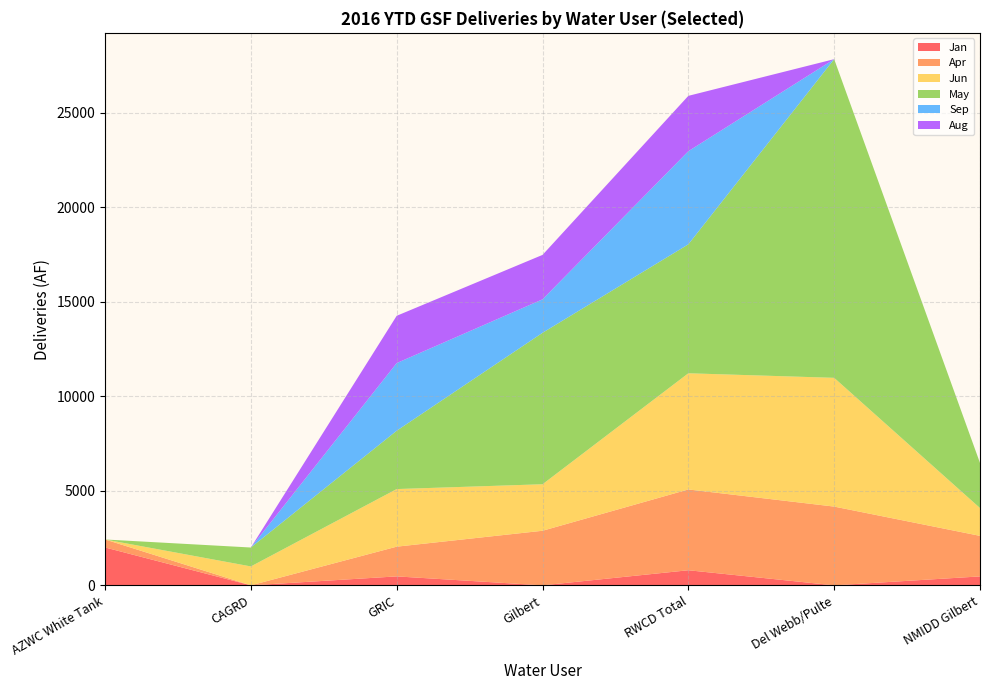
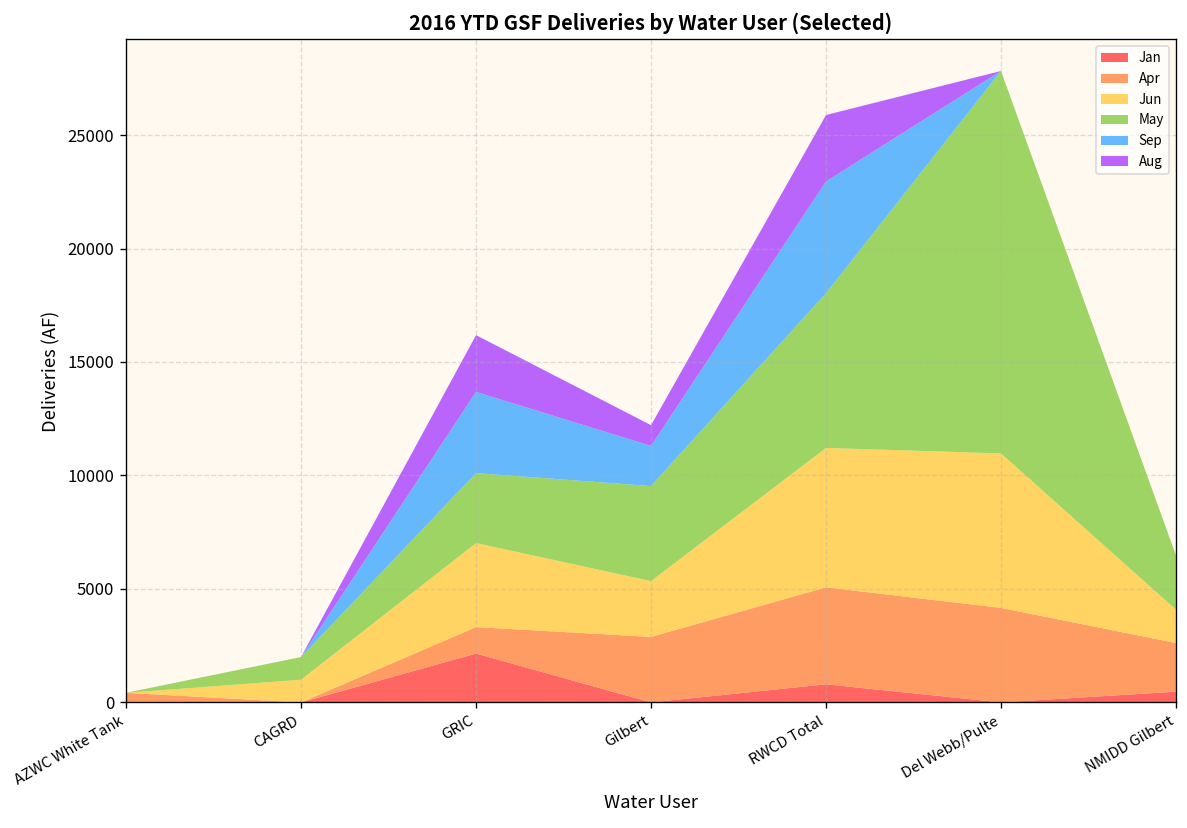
Jan, AZWC White Tank: 2000 -> 0
Jan, GRIC: 500 -> 2200
Apr, GRIC: 1600 -> 1200
Jun, GRIC: 3000 -> 3700
May, Gilbert: 8000 -> 4200
Aug, Gilbert: 2400 -> 900
